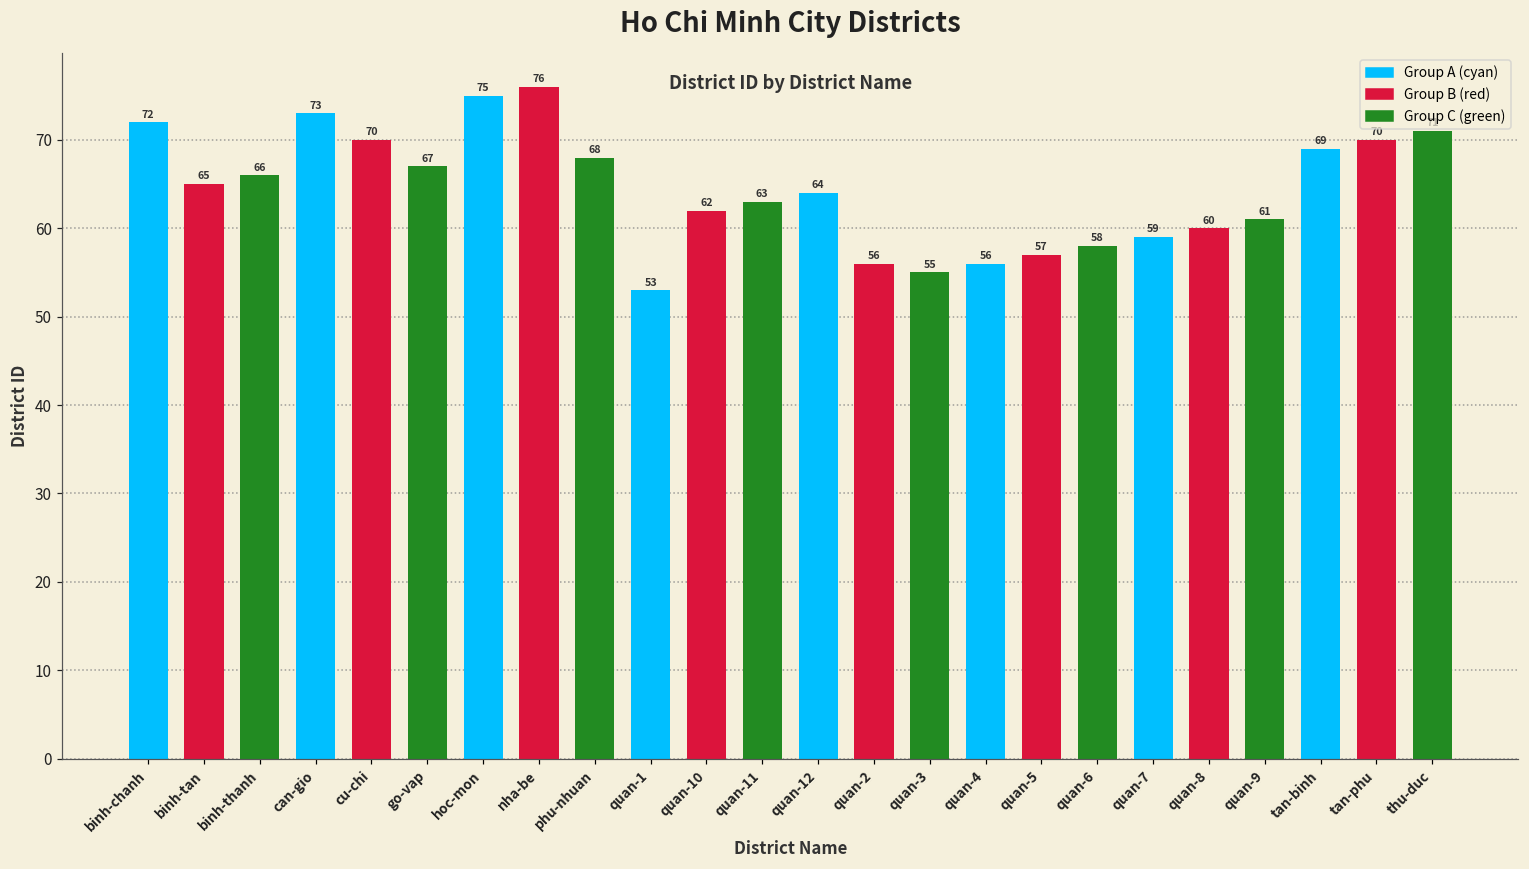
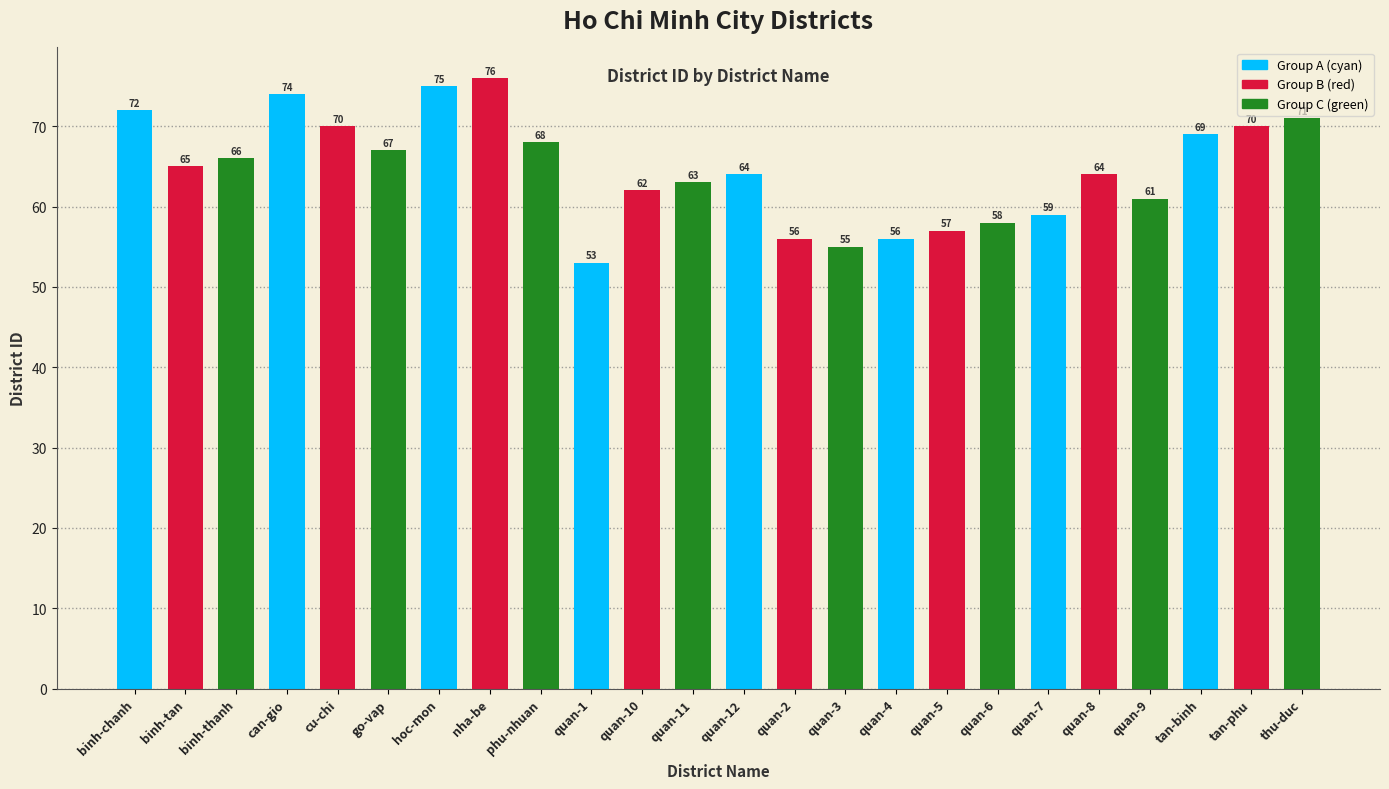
can-gio: 73 -> 74
quan-8: 60 -> 64
